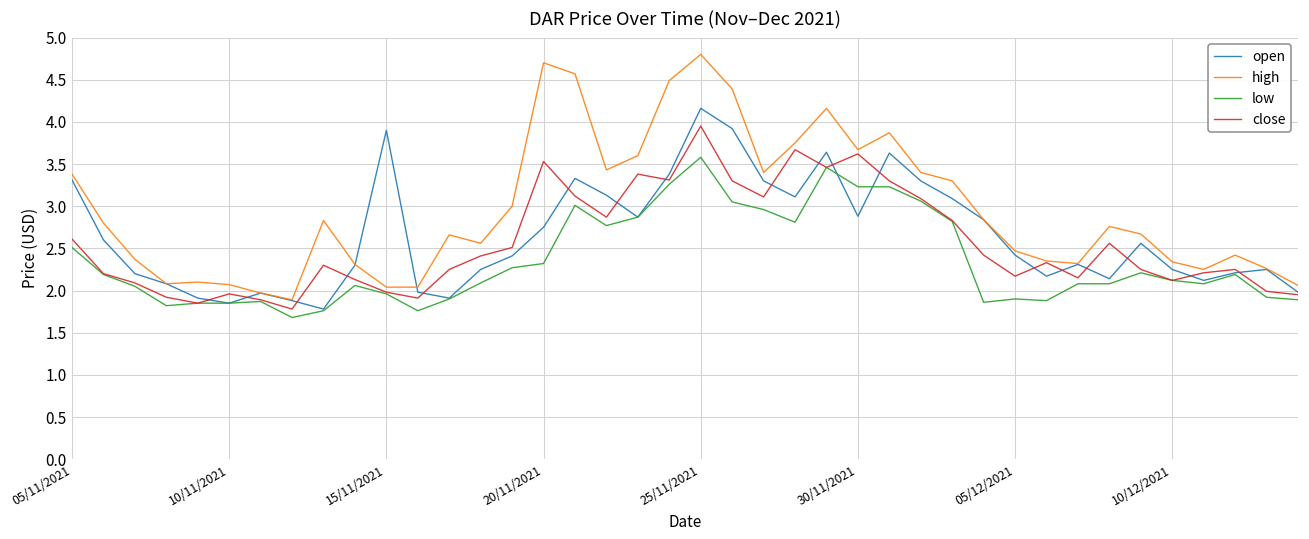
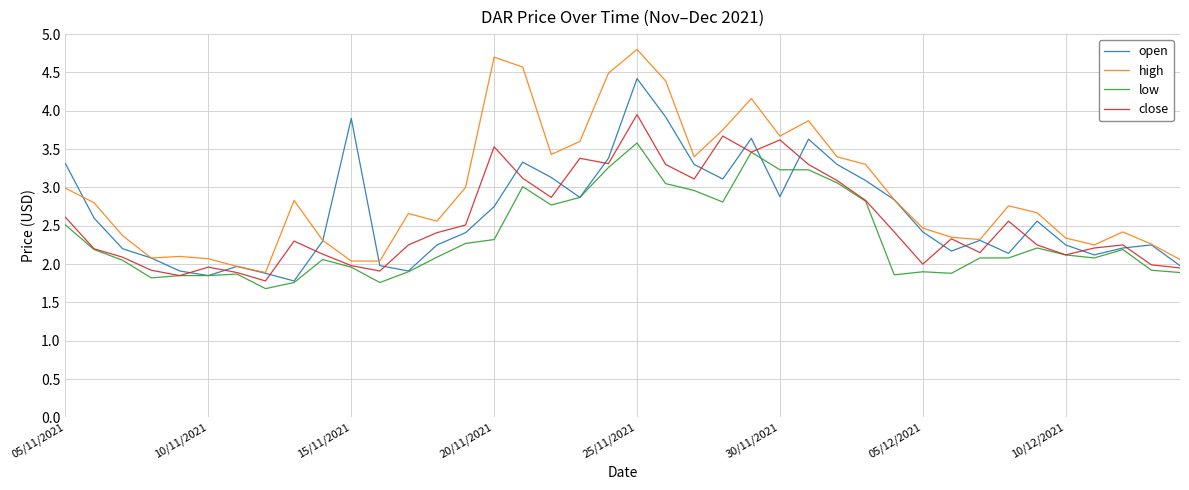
high, 05/11/2021: 3.4 -> 3.0
open, 25/11/2021: 4.2 -> 4.4
close, 05/12/2021: 2.2 -> 2.0
